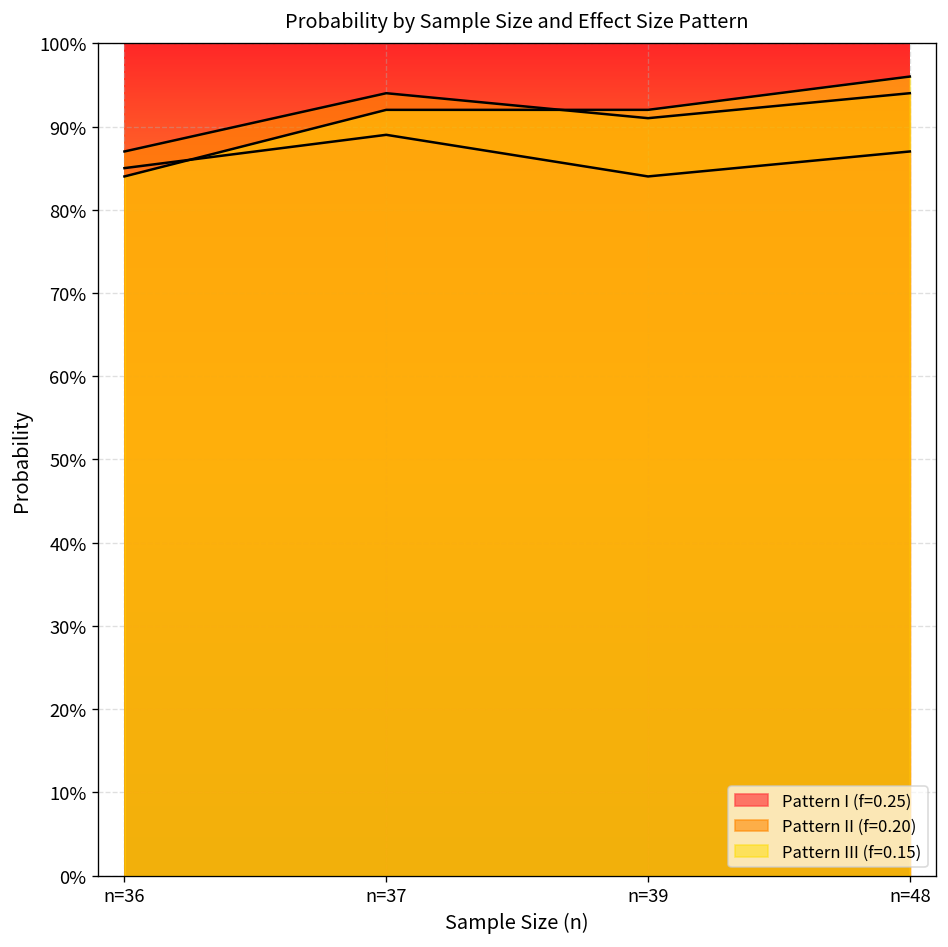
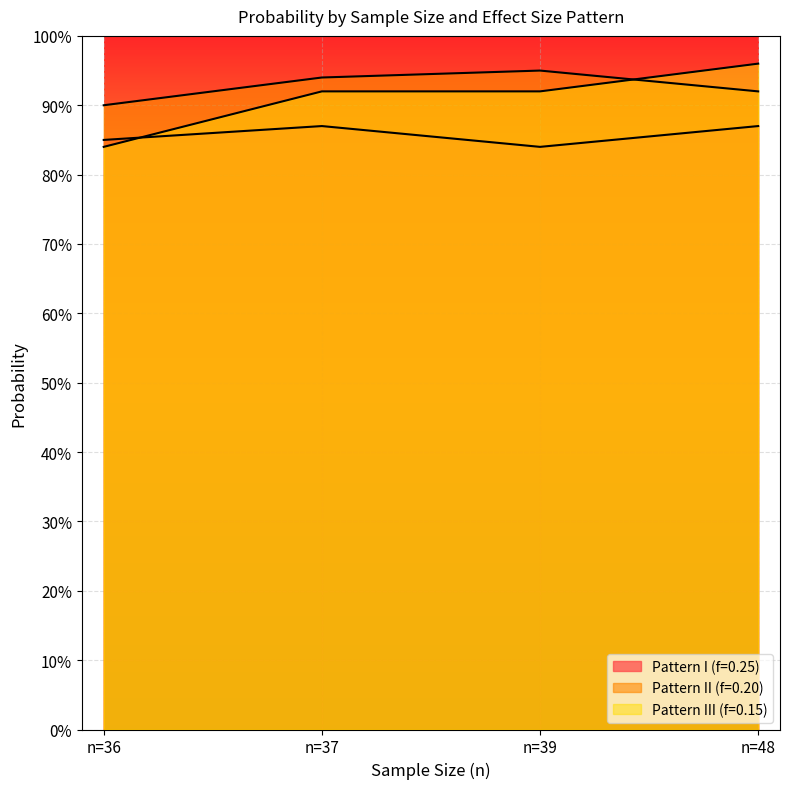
Pattern II (f=0.20), n=36: 87% -> 90%
Pattern I (f=0.25), n=37: 89% -> 87%
Pattern II (f=0.20), n=39: 91% -> 95%
Pattern II (f=0.20), n=48: 94% -> 92%
